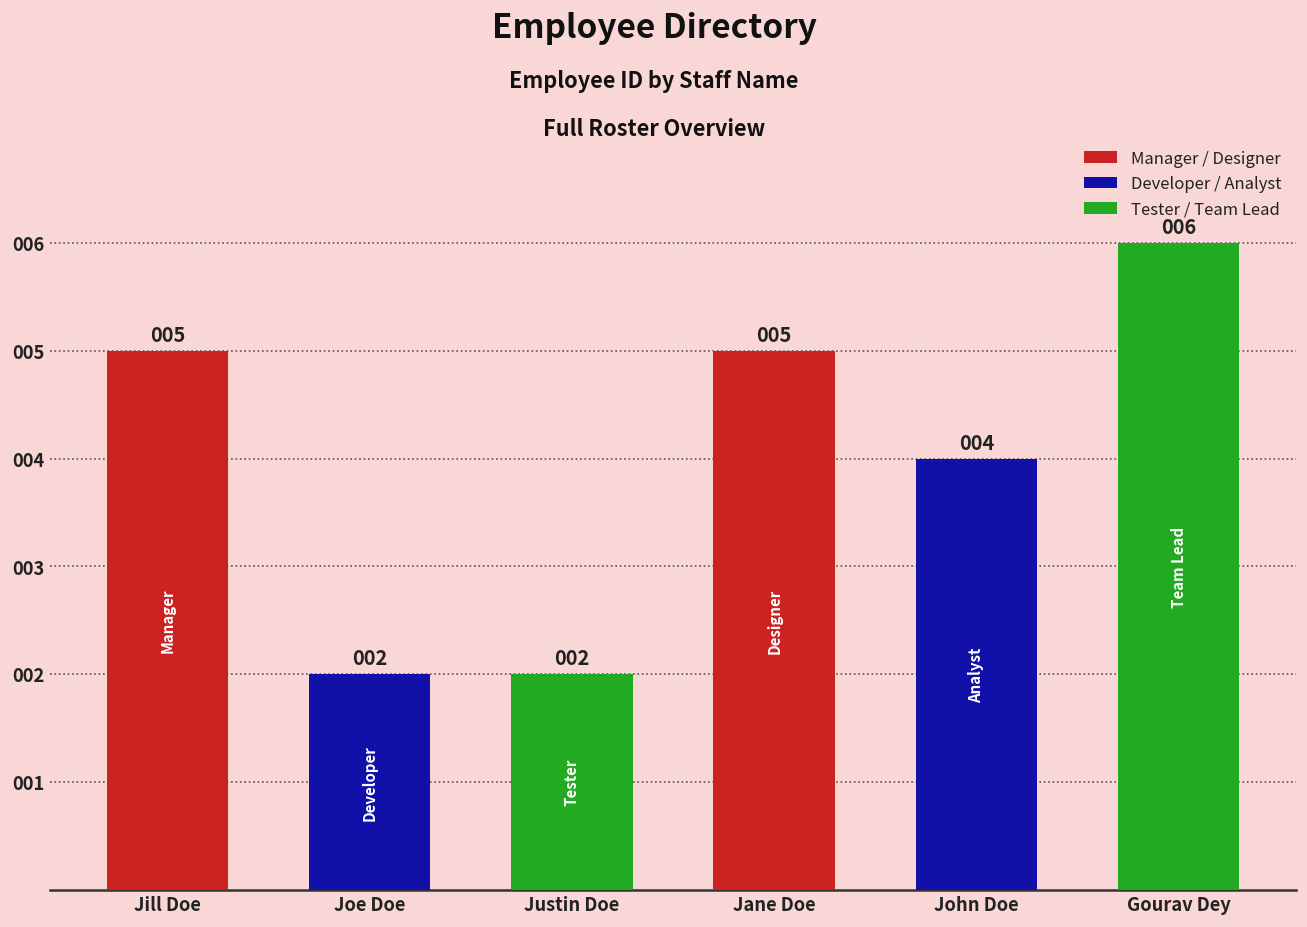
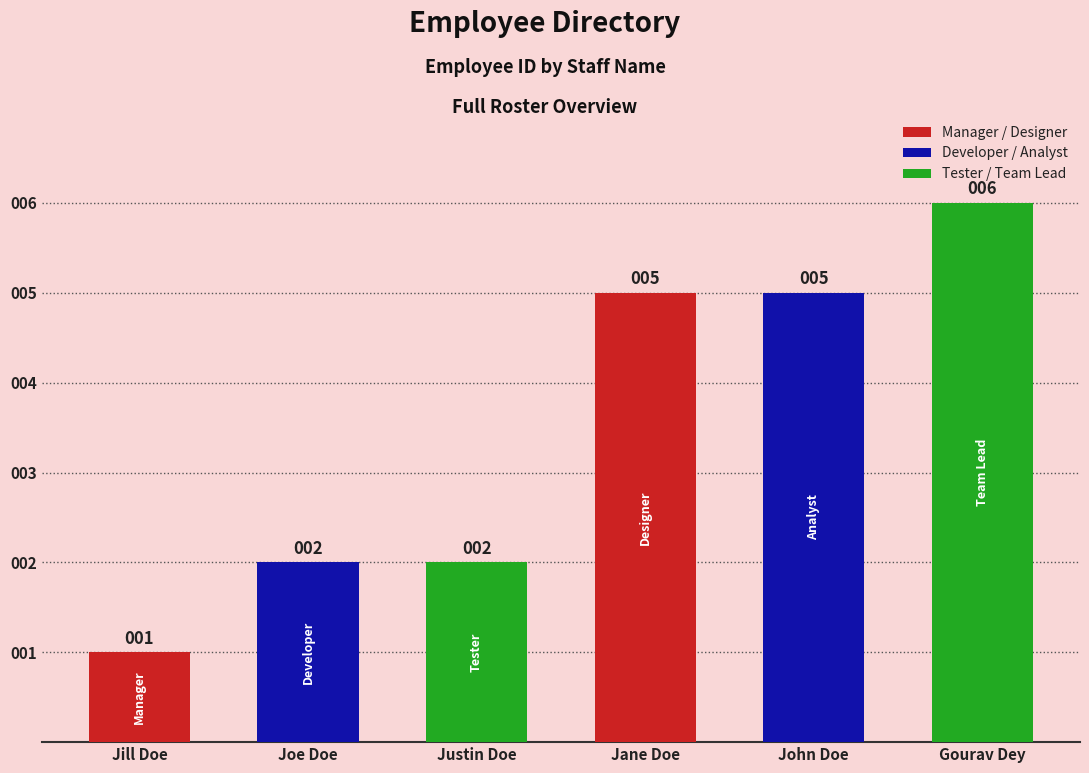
Jill Doe: 005 -> 001
John Doe: 004 -> 005
